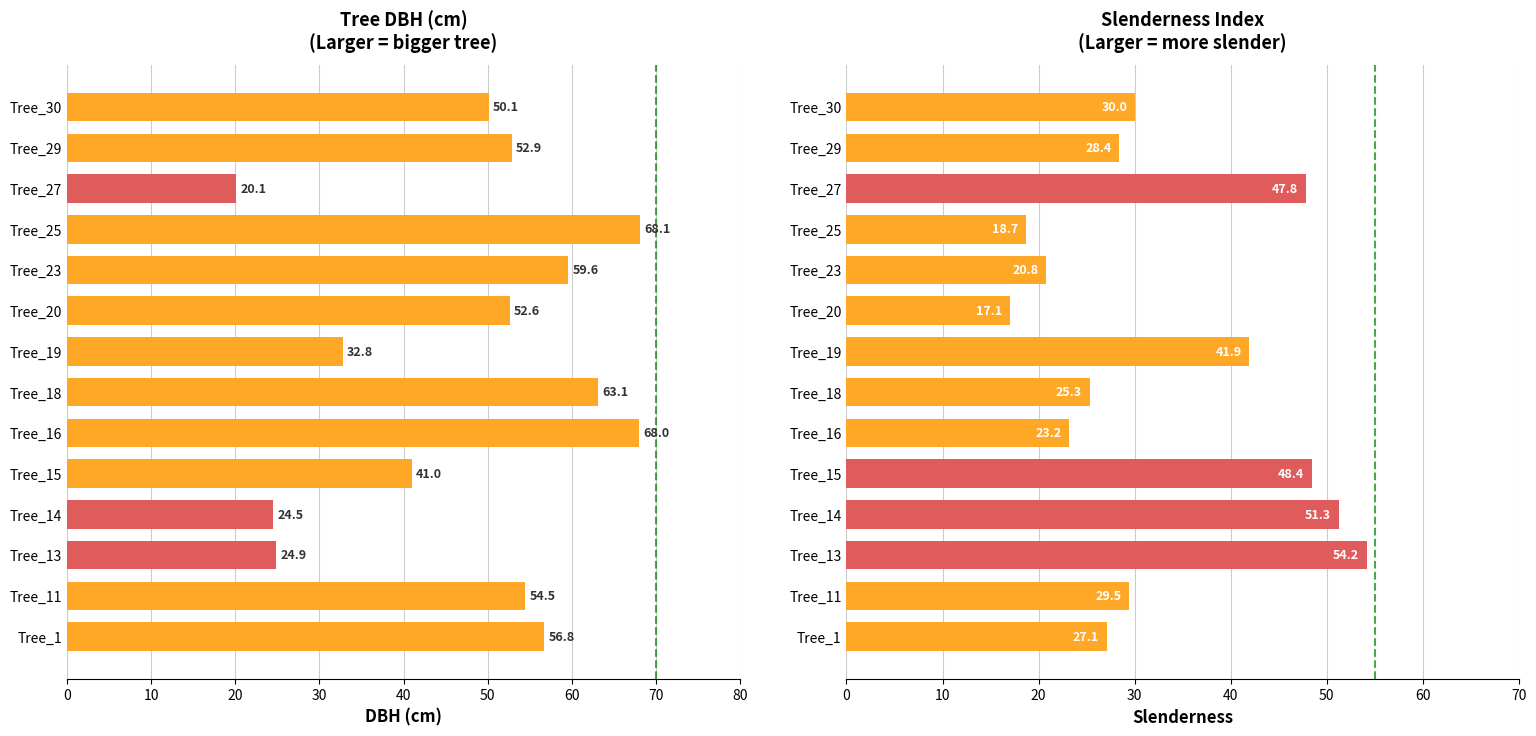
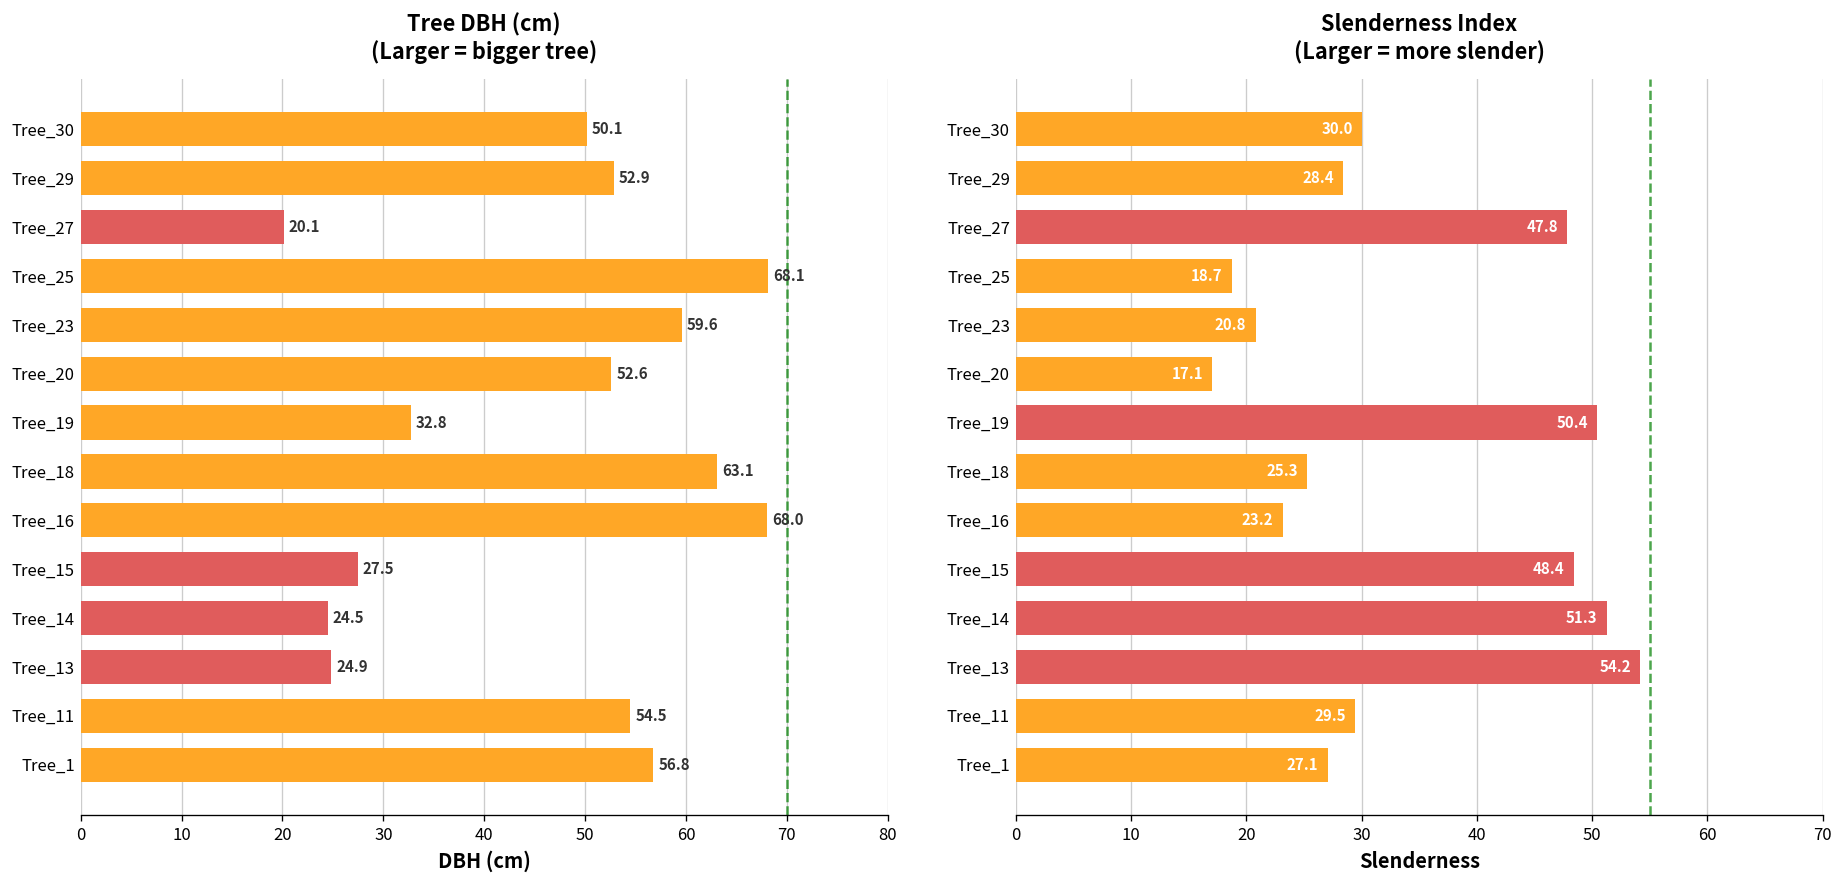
Tree DBH (cm) (Larger = bigger tree), Tree_15: 41.0 -> 27.5
Slenderness Index (Larger = more slender), Tree_19: 41.9 -> 50.4
